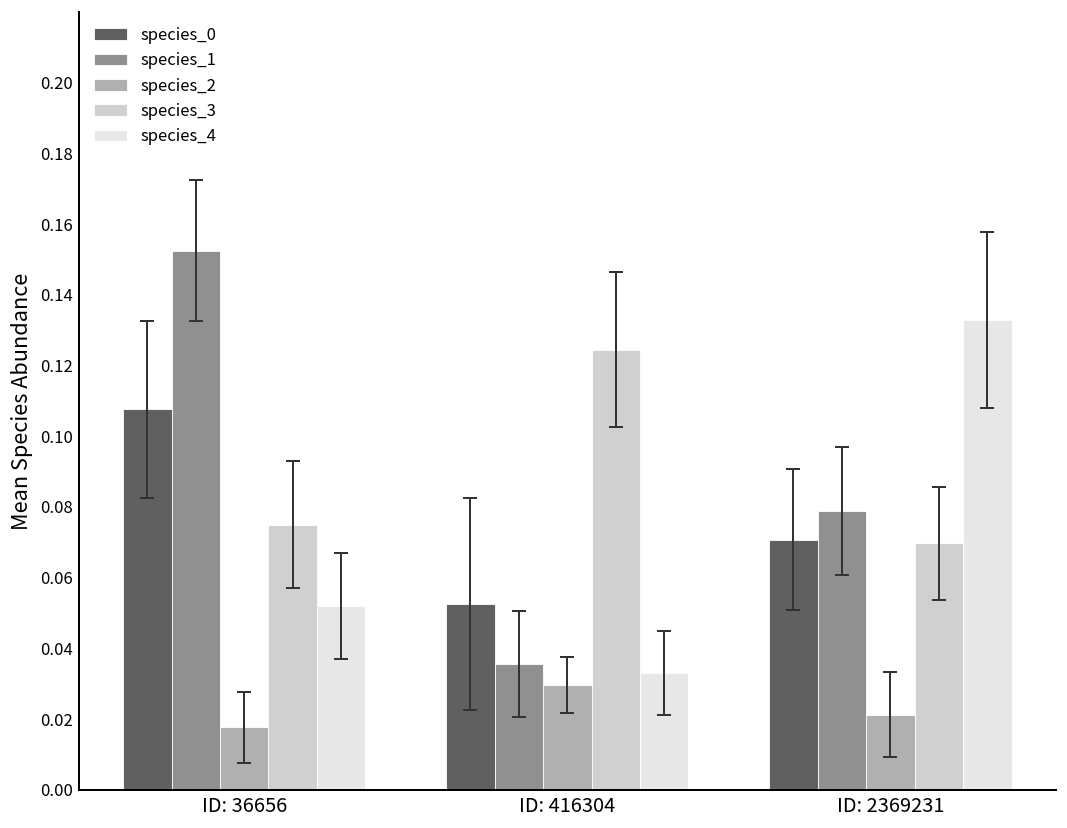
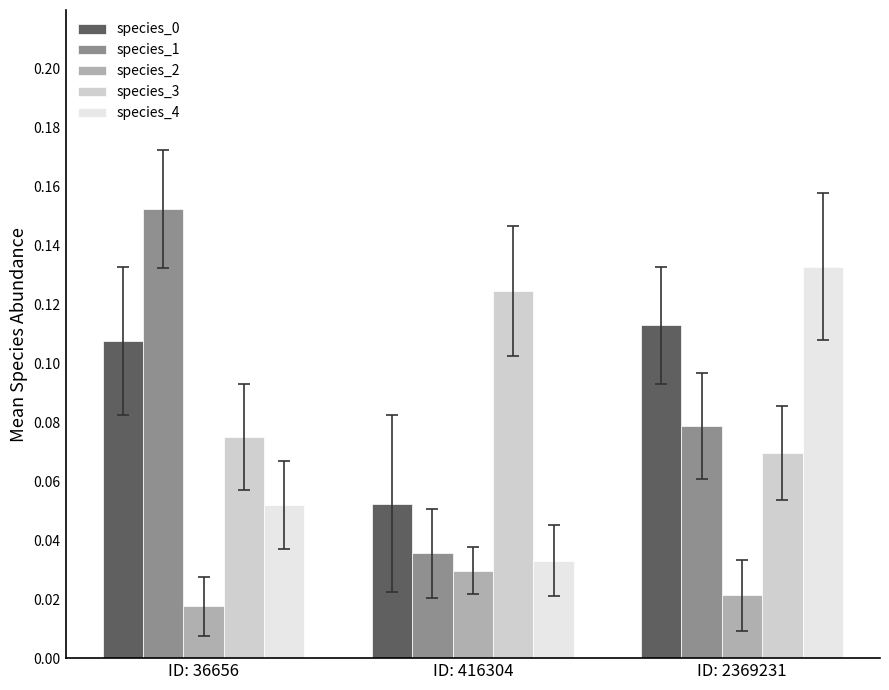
species_0, ID: 2369231: 0.071 -> 0.113
